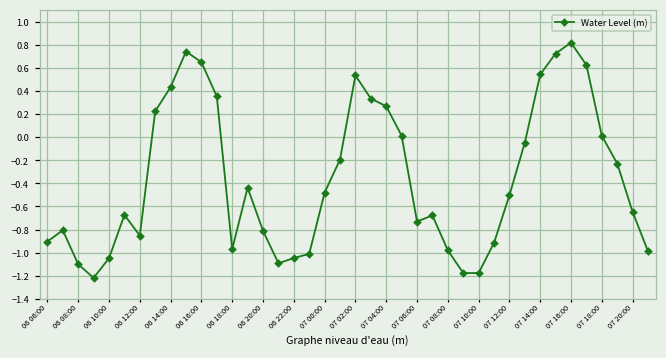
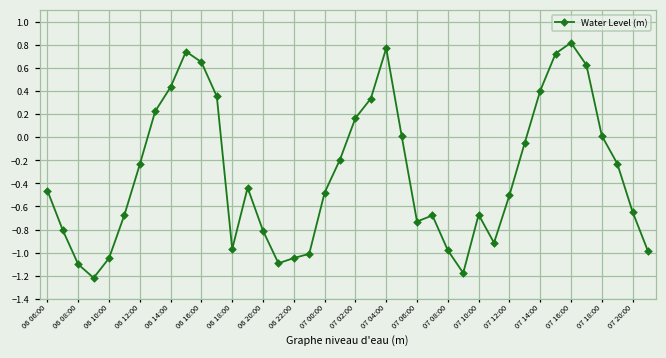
06 06:00: -0.90 -> -0.46
06 12:00: -0.85 -> -0.23
07 02:00: 0.54 -> 0.17
07 04:00: 0.27 -> 0.77
07 10:00: -1.18 -> -0.67
07 14:00: 0.54 -> 0.40
